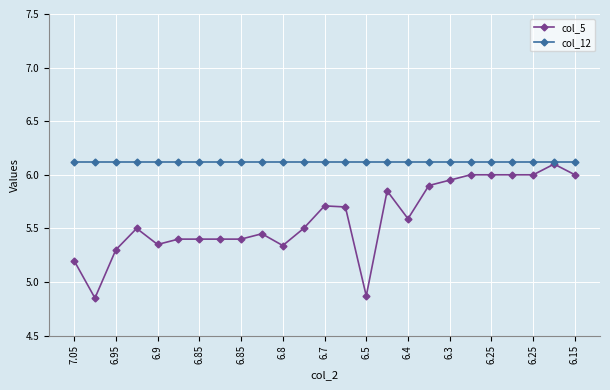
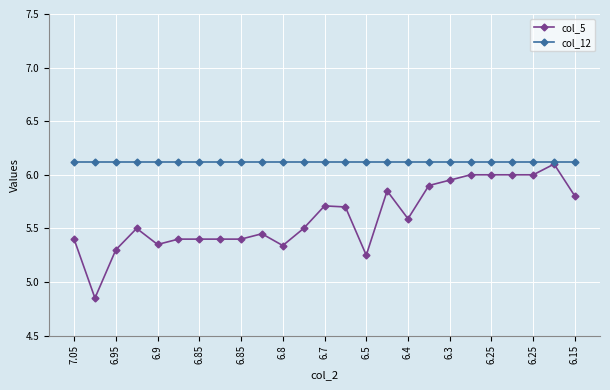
col_5, 7.05: 5.2 -> 5.4
col_5, 6.5: 4.87 -> 5.25
col_5, 6.15: 6.0 -> 5.8
